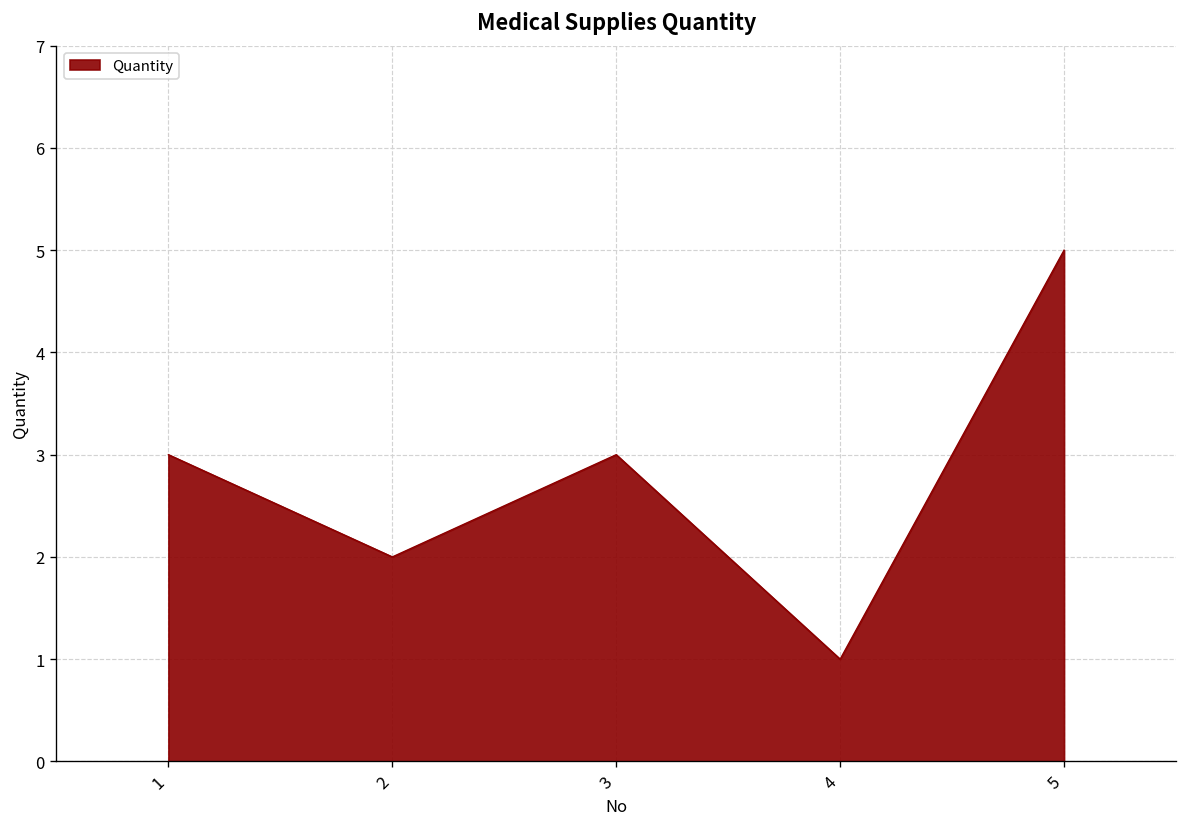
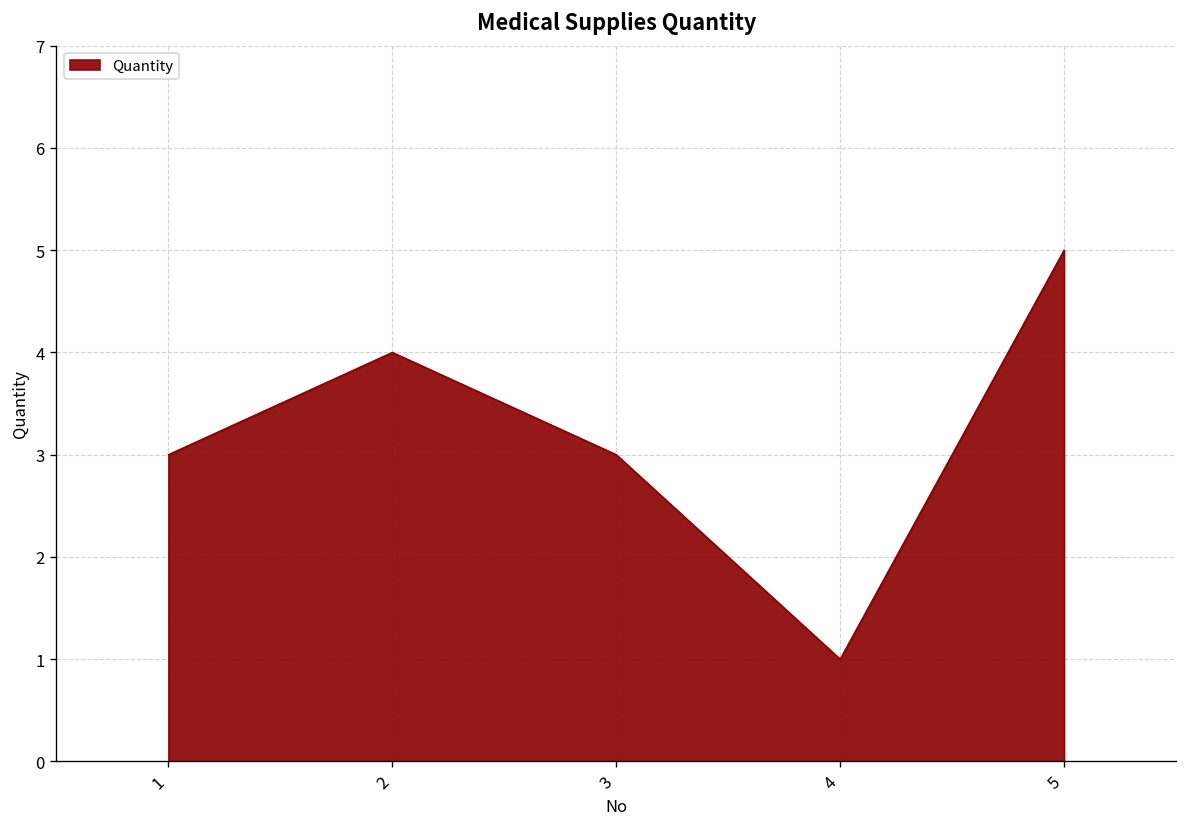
2: 2 -> 4
